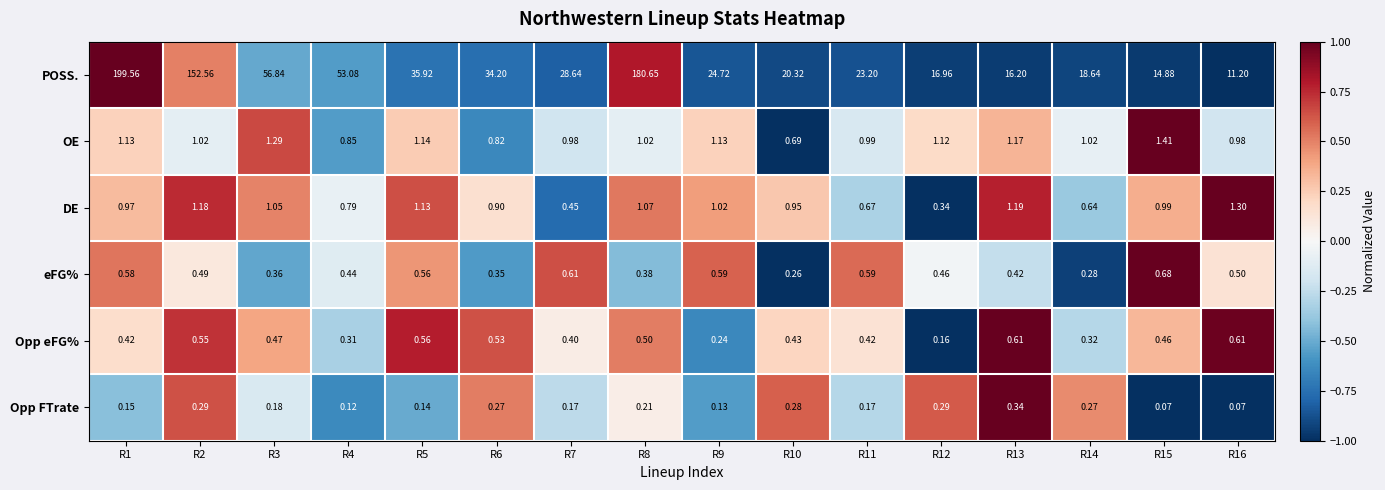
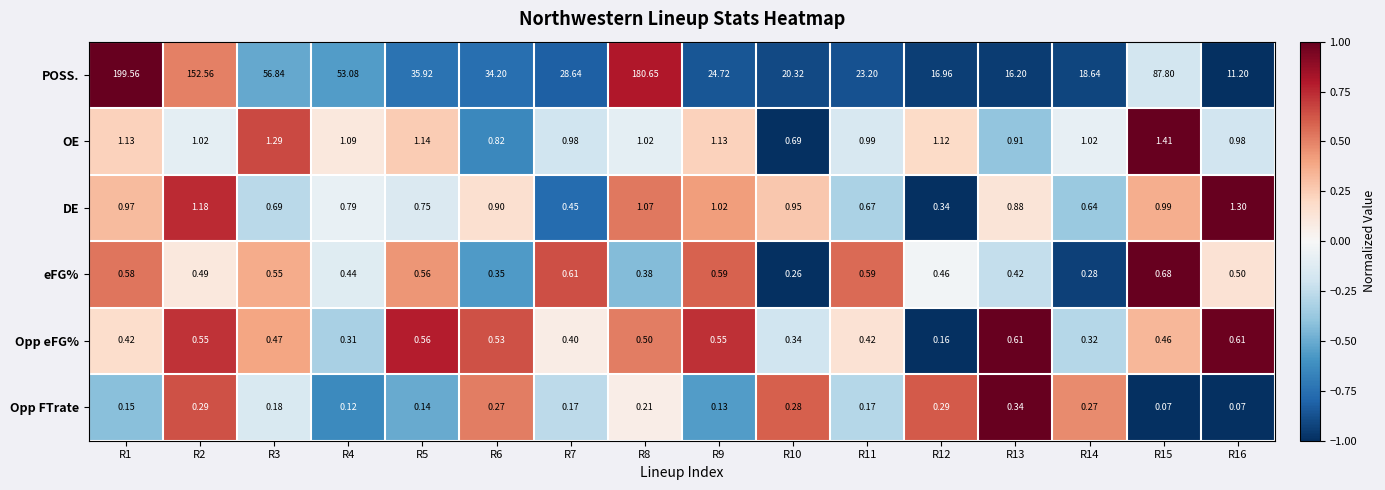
POSS., R15: 14.88 -> 87.80
OE, R4: 0.85 -> 1.09
OE, R13: 1.17 -> 0.91
DE, R3: 1.05 -> 0.69
DE, R5: 1.13 -> 0.75
DE, R13: 1.19 -> 0.88
eFG%, R3: 0.36 -> 0.55
Opp eFG%, R9: 0.24 -> 0.55
Opp eFG%, R10: 0.43 -> 0.34
